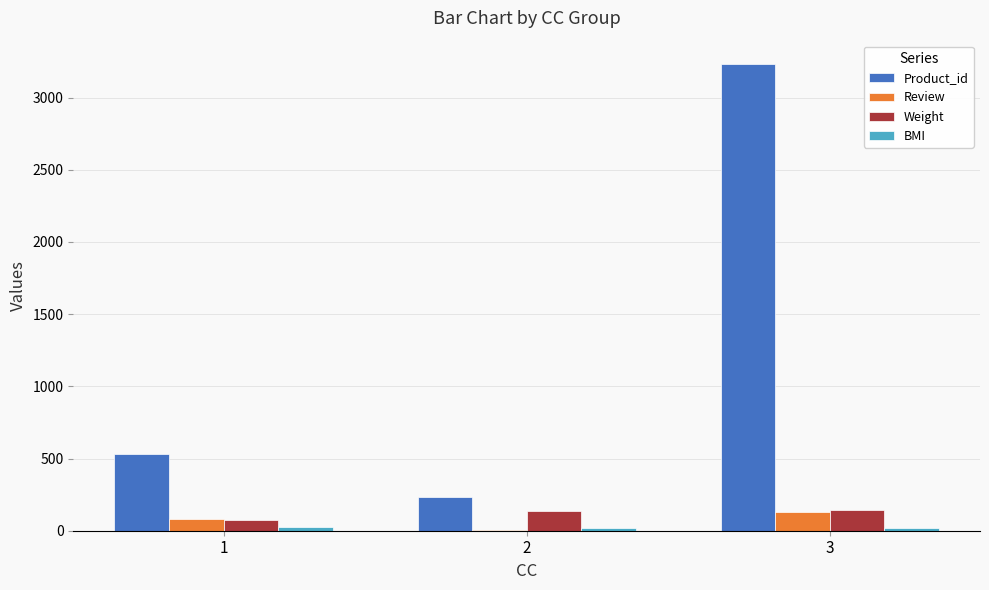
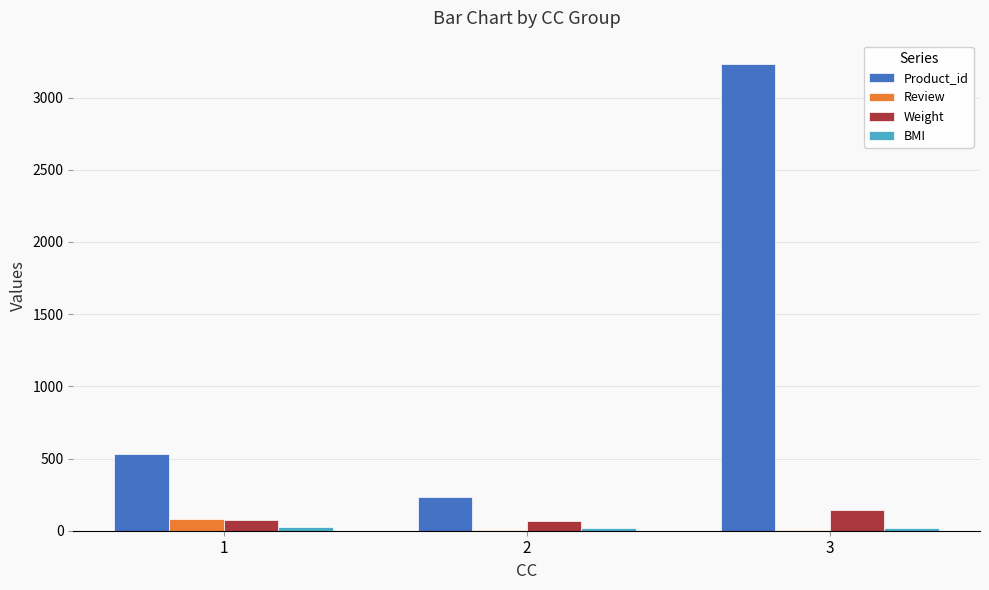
Weight, 2: 140 -> 70
Review, 3: 130 -> 0
